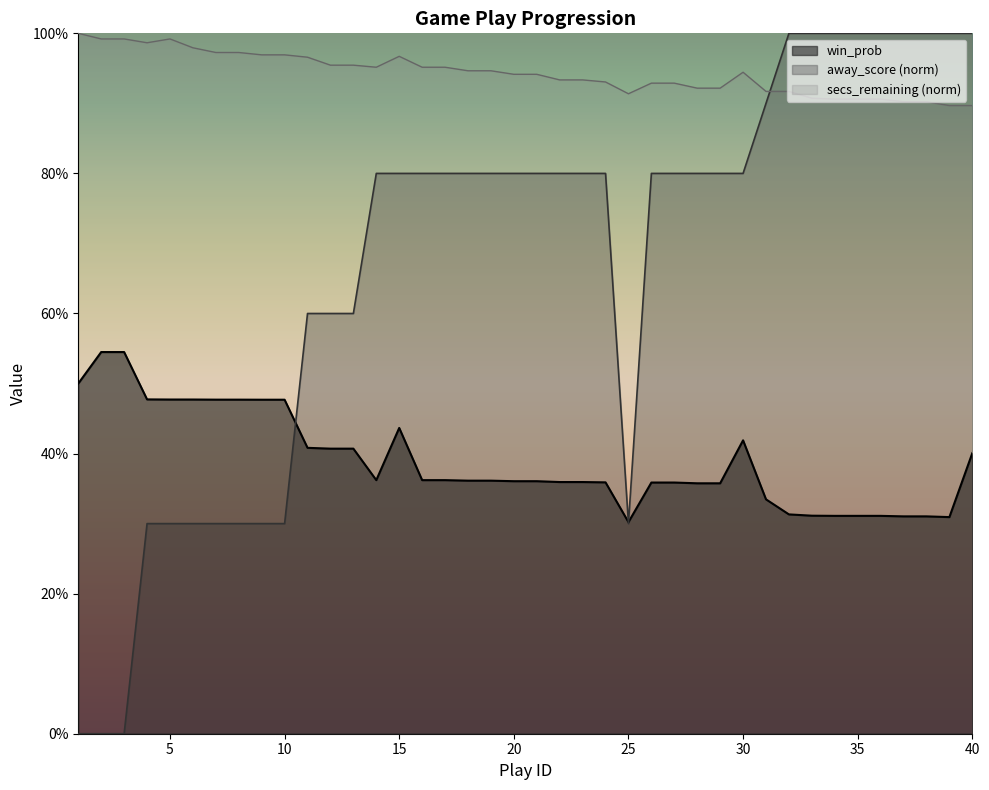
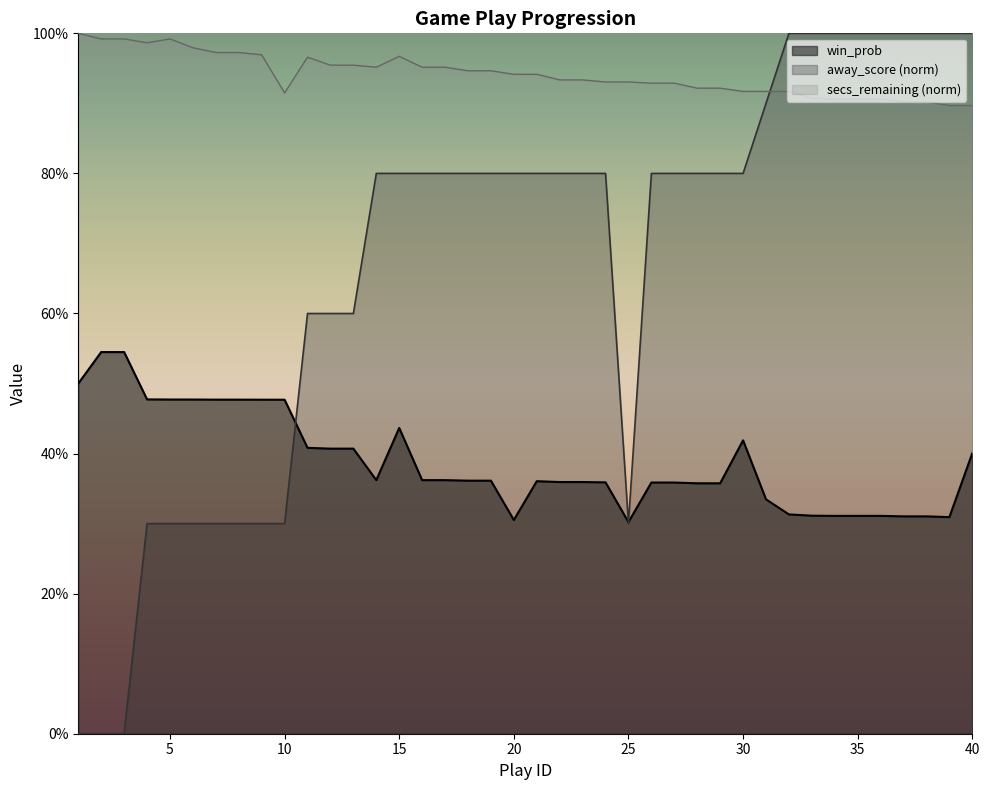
secs_remaining (norm), 10: 97% -> 91%
win_prob, 20: 36% -> 31%
secs_remaining (norm), 25: 91% -> 93%
secs_remaining (norm), 30: 94% -> 92%
